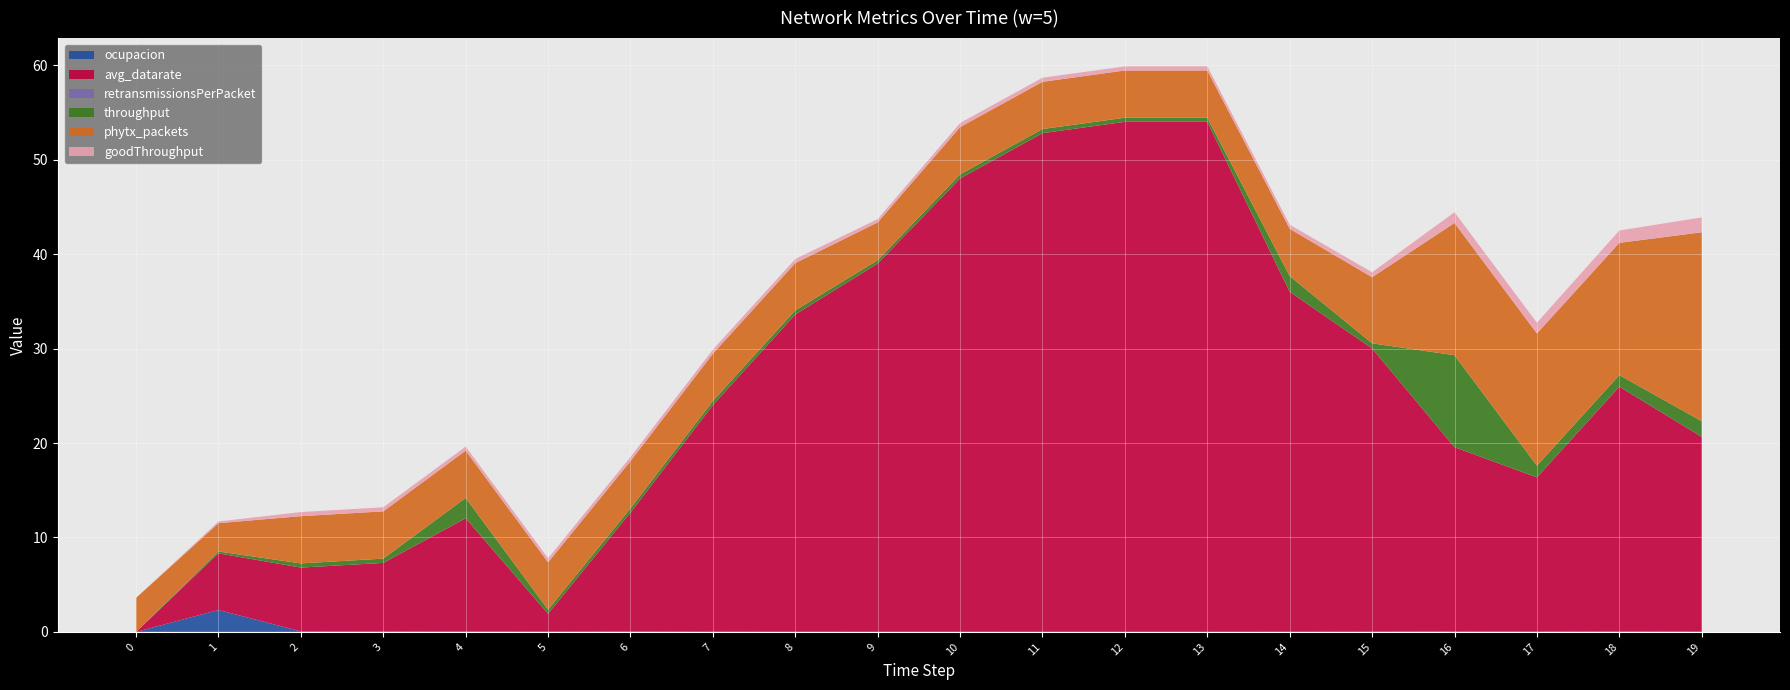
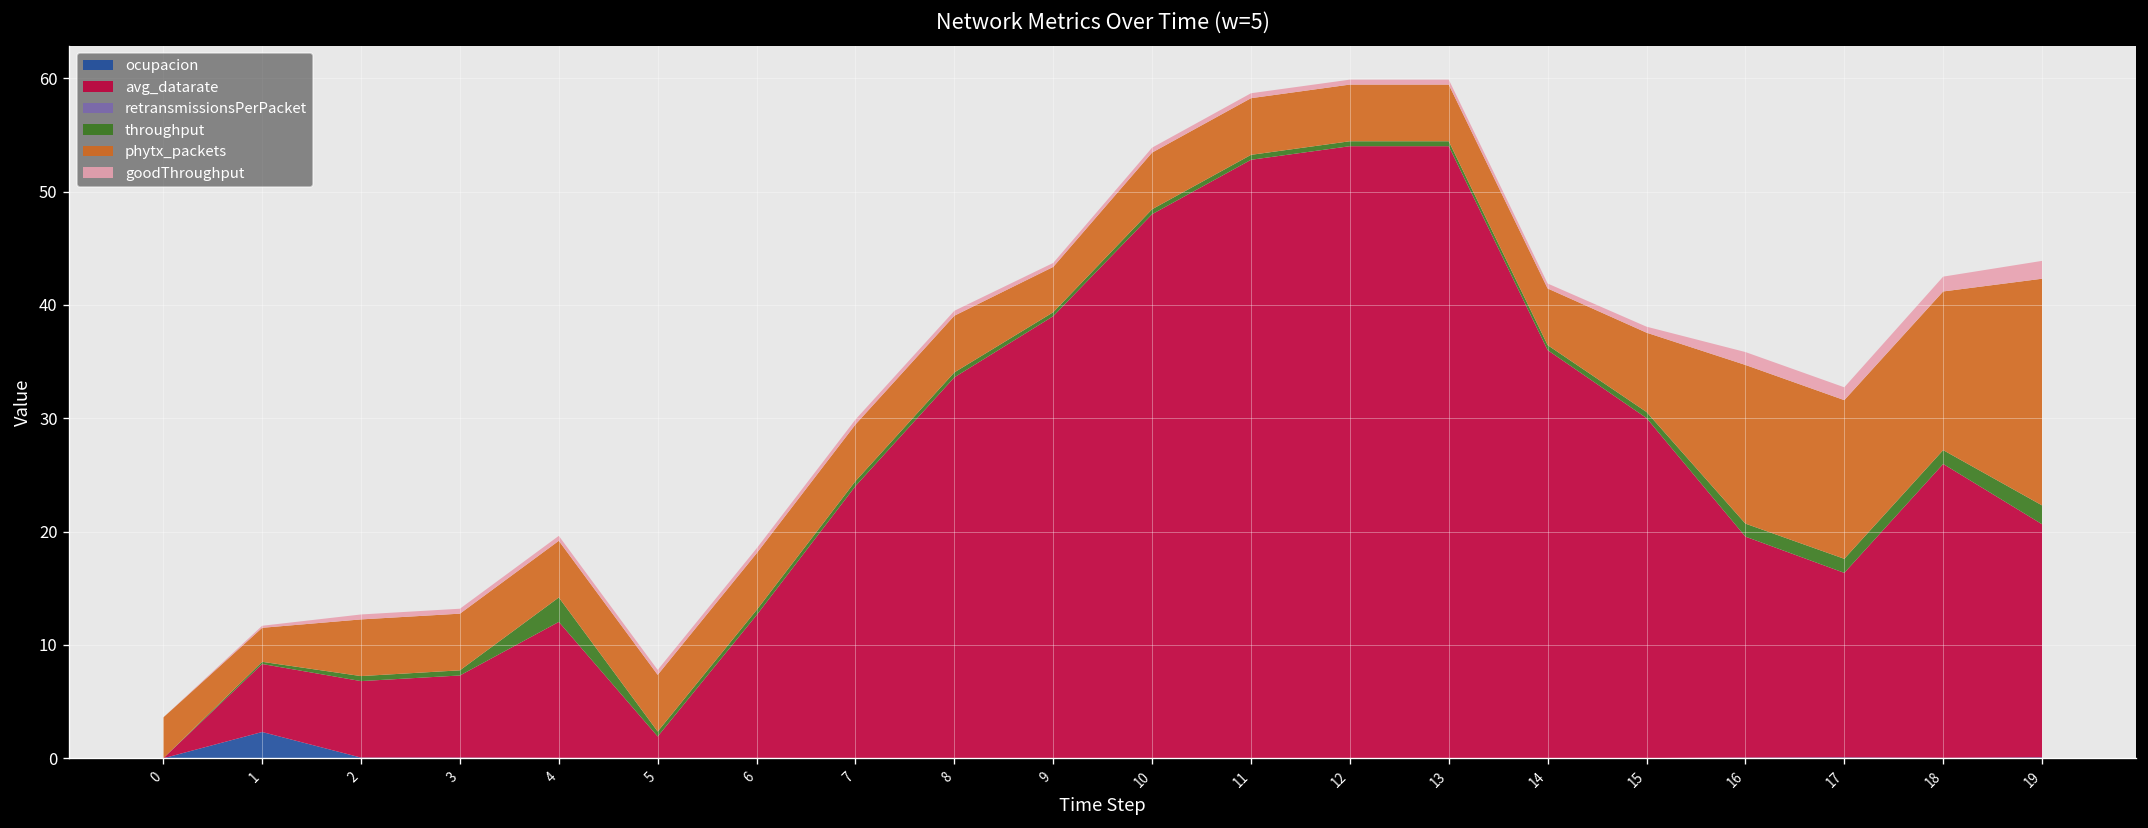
throughput, 14: 2 -> 0
throughput, 16: 10 -> 1
